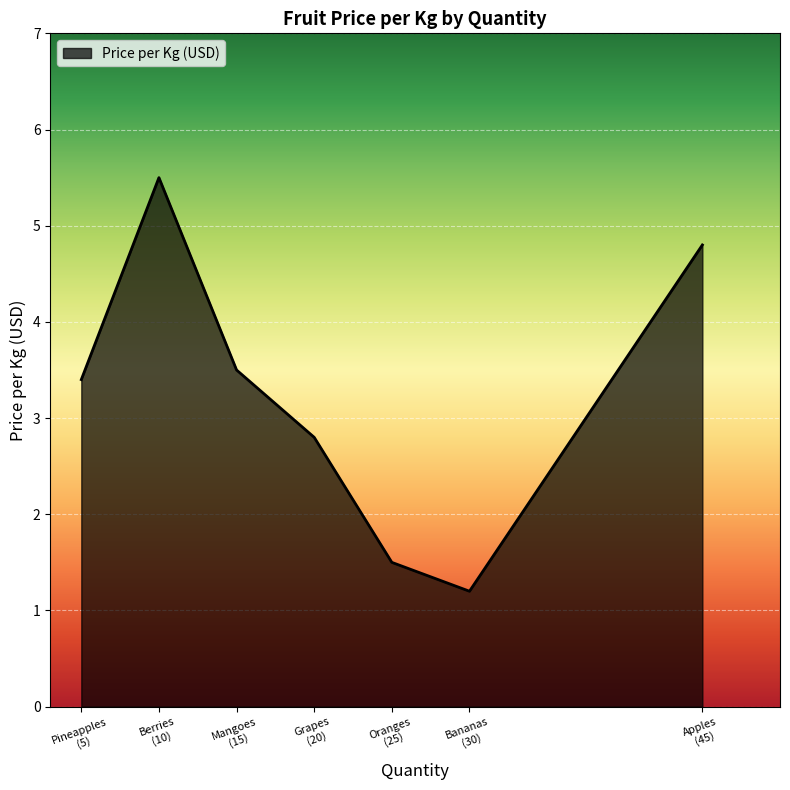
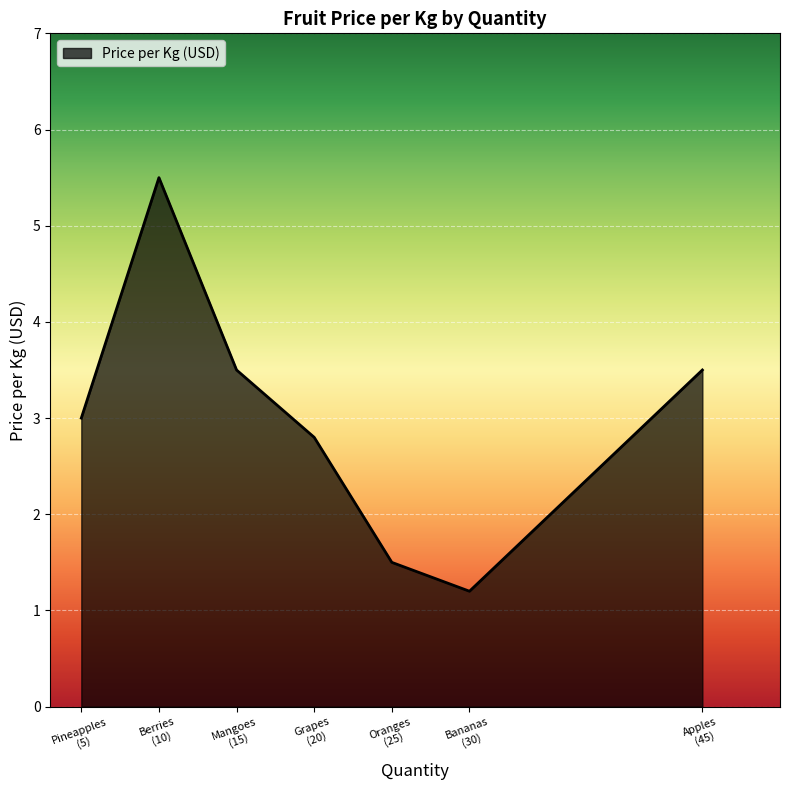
Pineapples (5): 3.4 -> 3.0
Apples (45): 4.8 -> 3.5
